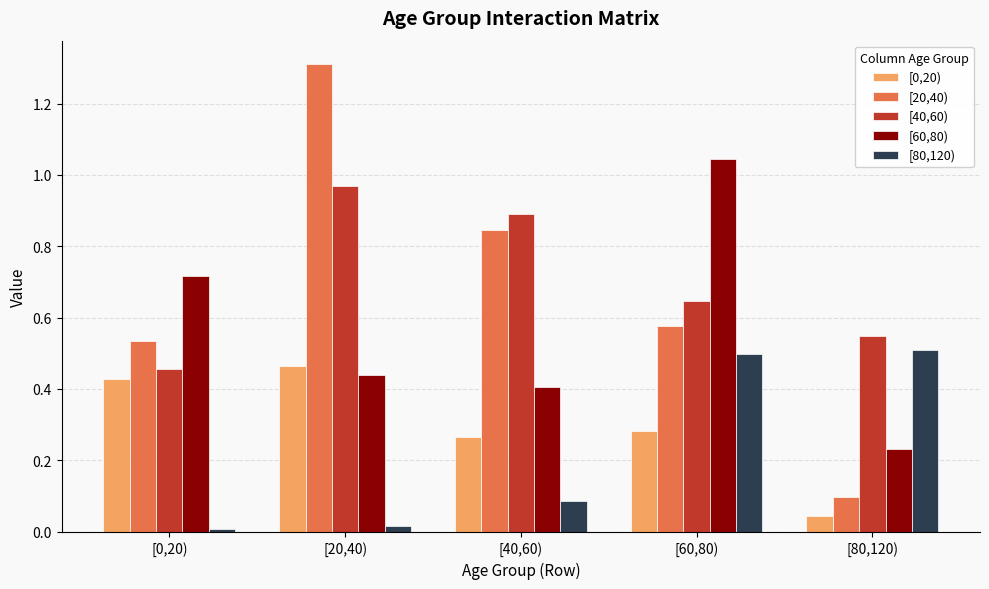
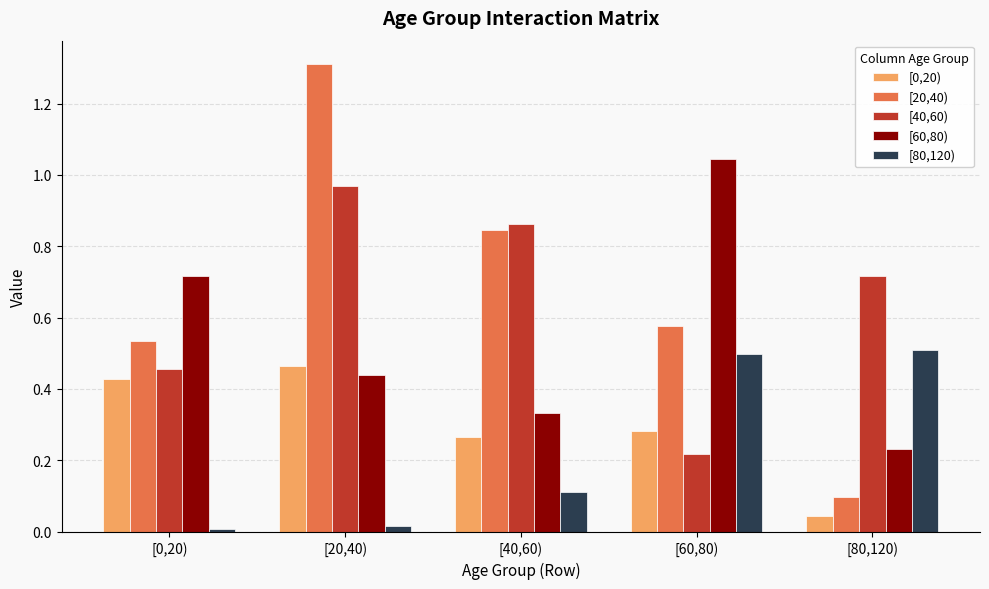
[40,60), [40,60): 0.89 -> 0.86
[60,80), [40,60): 0.40 -> 0.33
[80,120), [40,60): 0.09 -> 0.11
[40,60), [60,80): 0.65 -> 0.22
[40,60), [80,120): 0.55 -> 0.72
